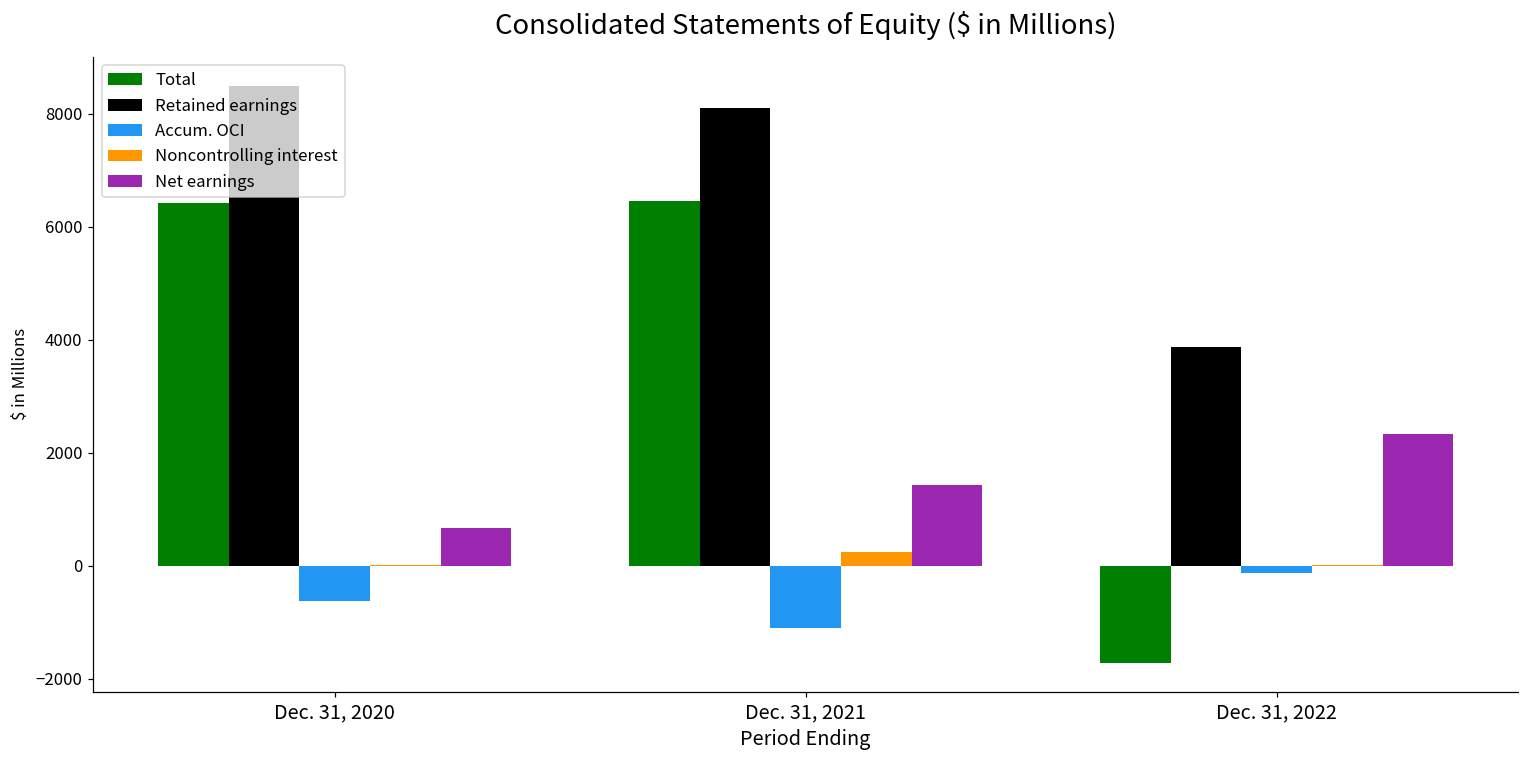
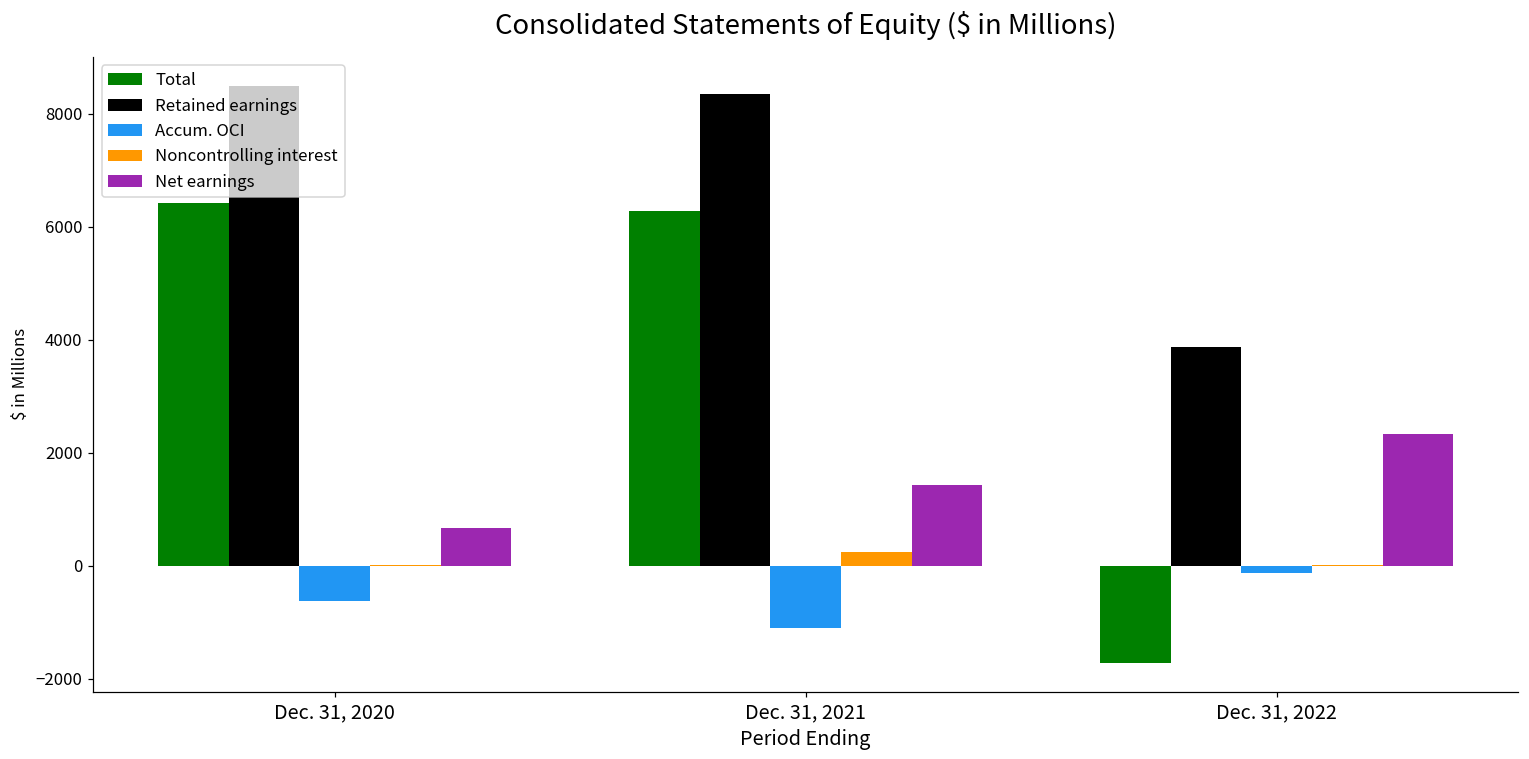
Total, Dec. 31, 2021: 6500 -> 6300
Retained earnings, Dec. 31, 2021: 8100 -> 8400
